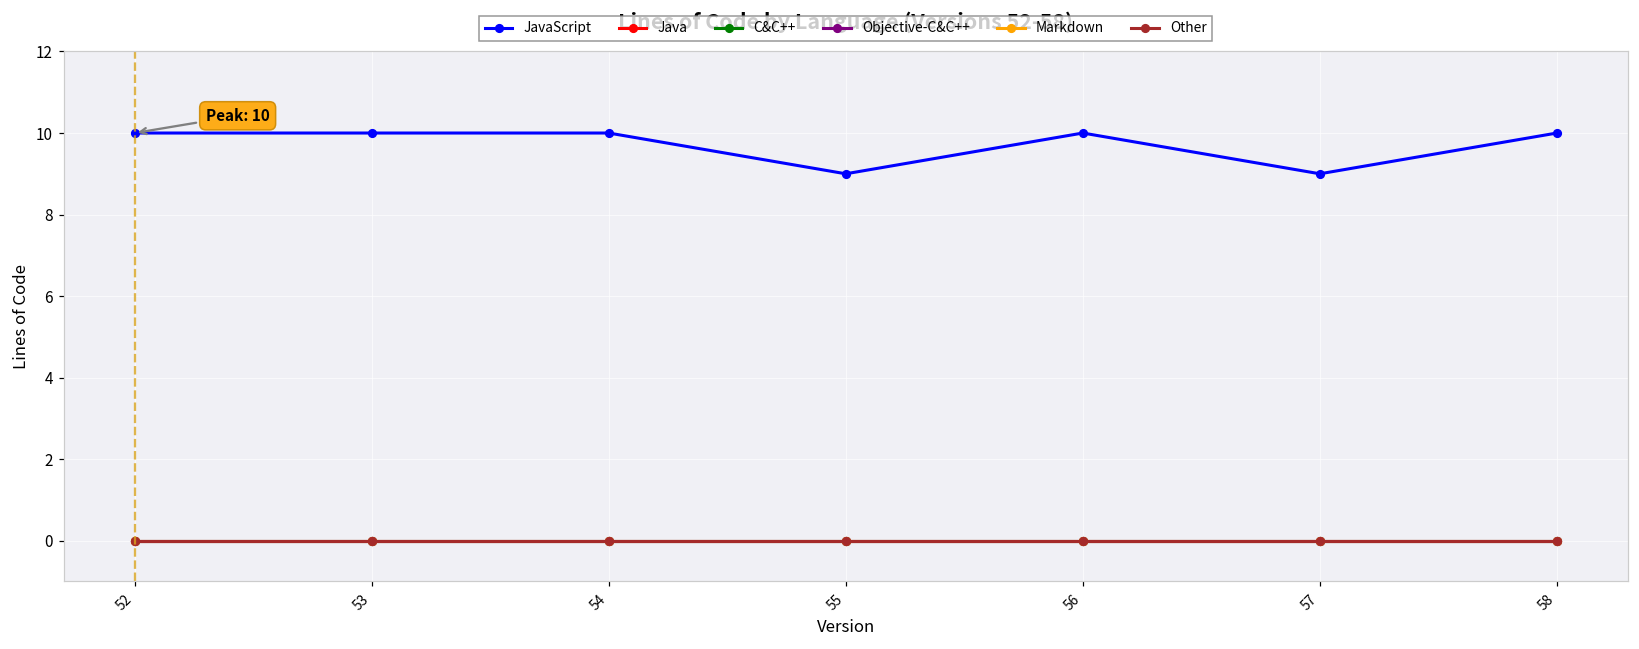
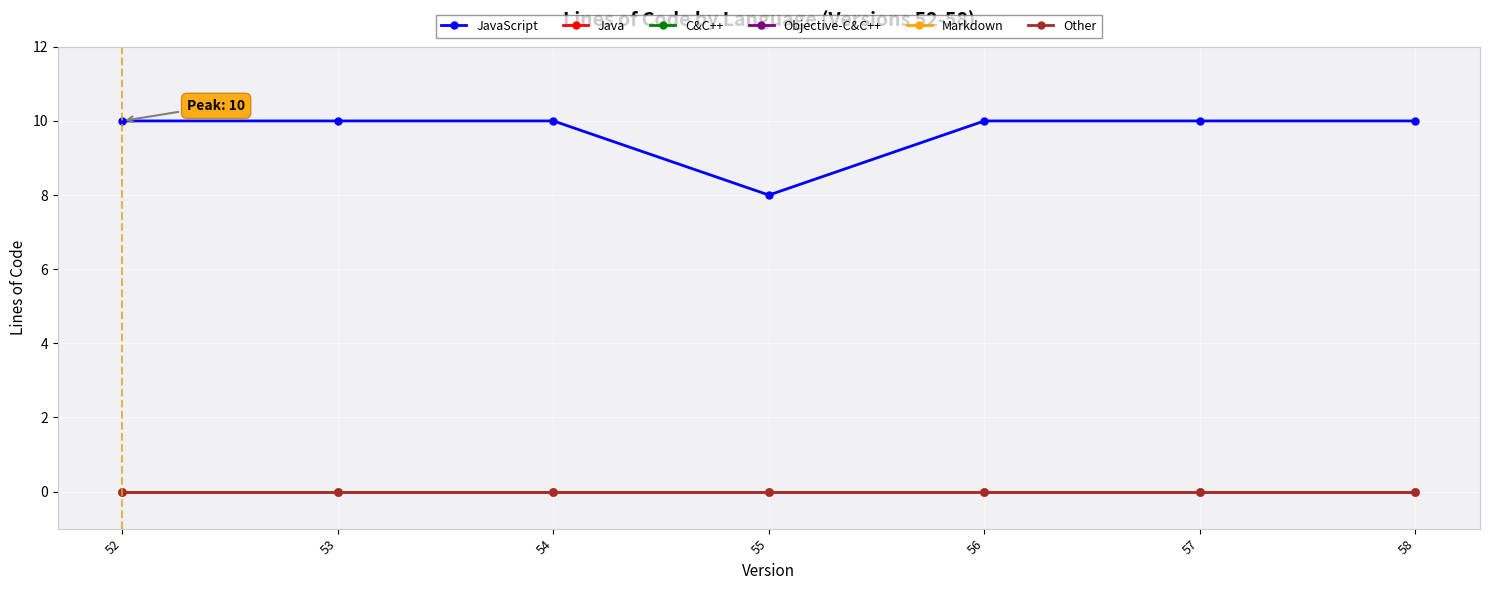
JavaScript, 55: 9 -> 8
JavaScript, 57: 9 -> 10
